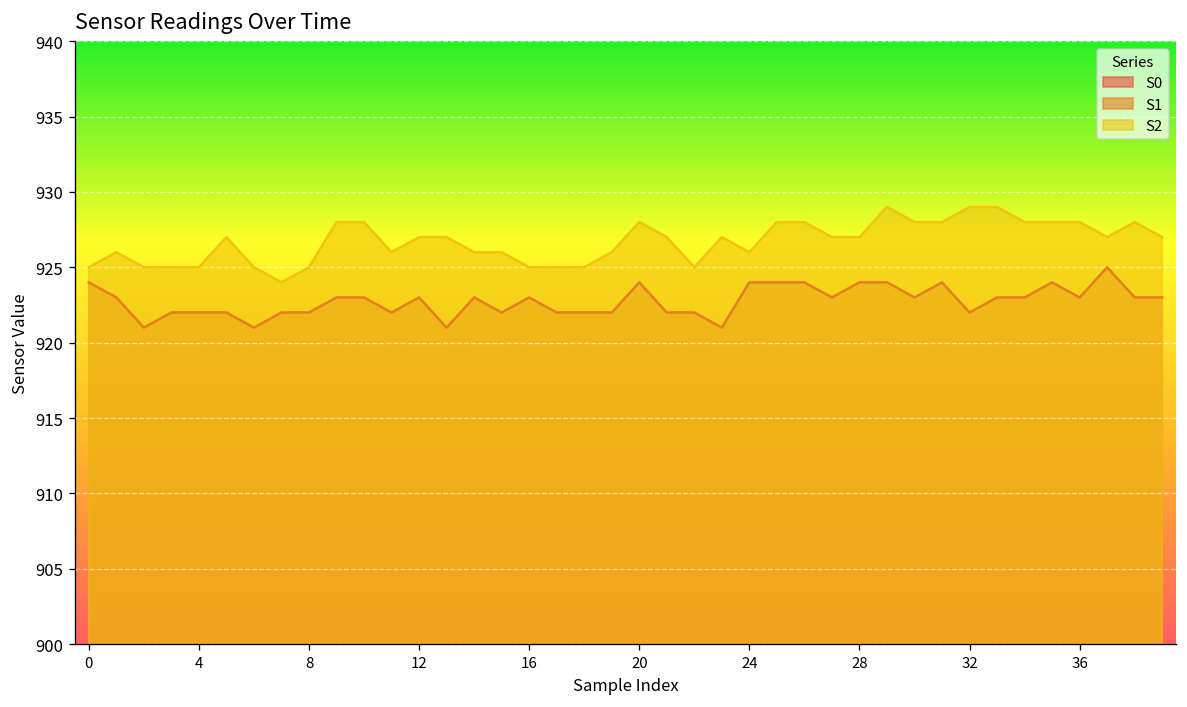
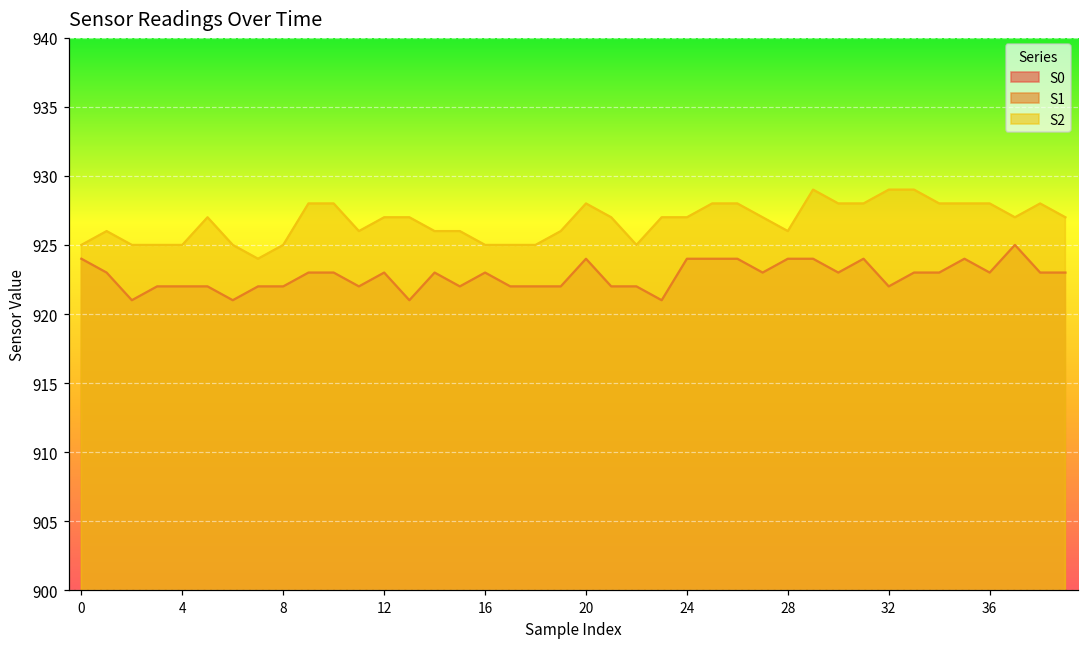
S2, 24: 926 -> 927
S2, 28: 927 -> 926
